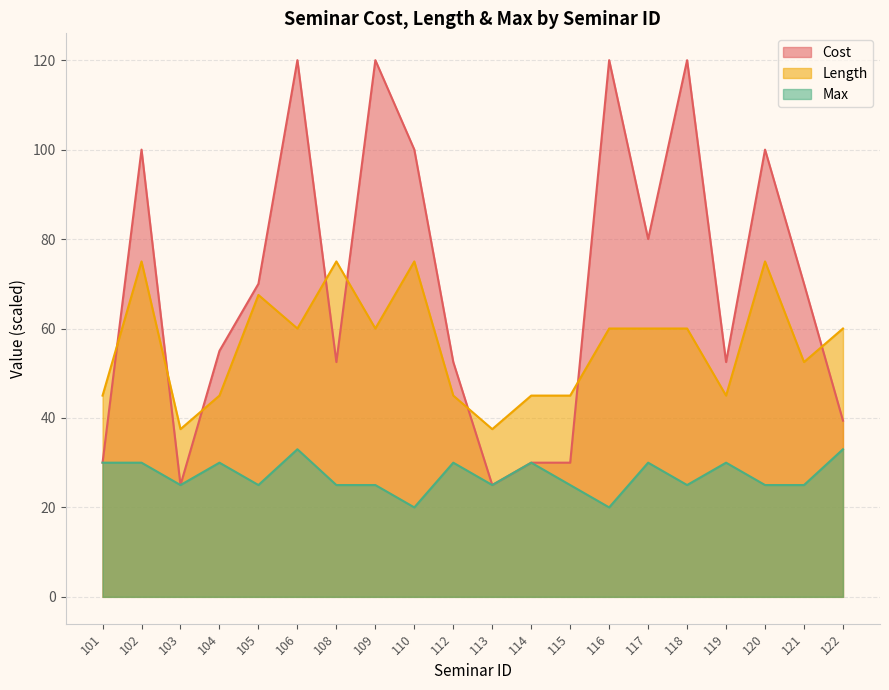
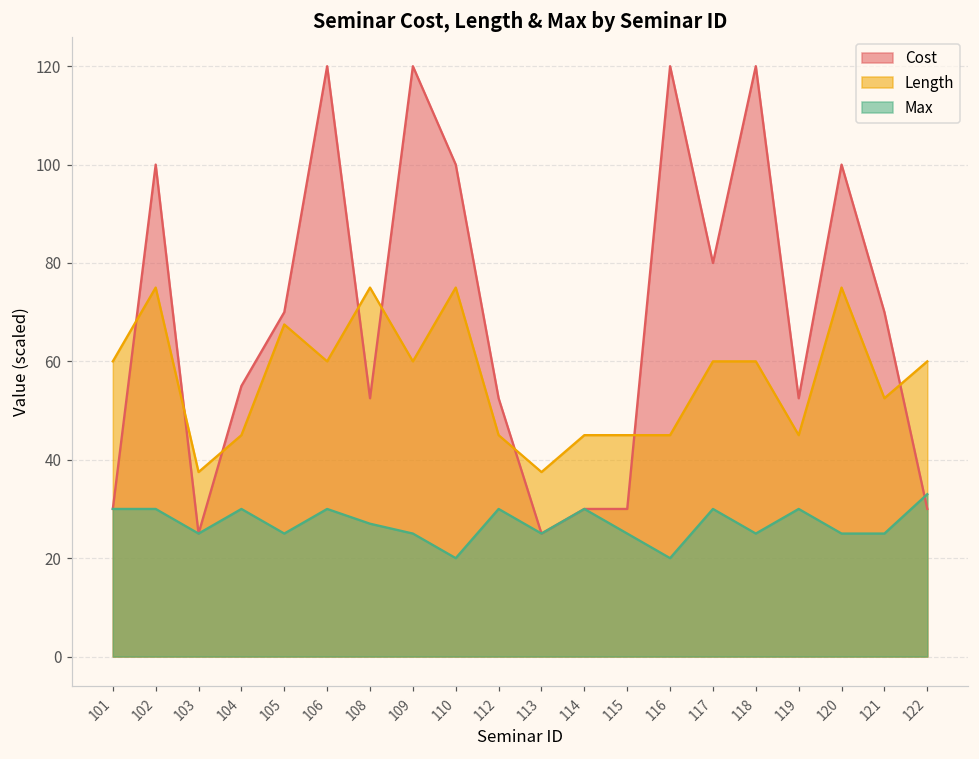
Length, 101: 45 -> 60
Max, 106: 33 -> 30
Max, 108: 25 -> 27
Length, 116: 60 -> 45
Cost, 122: 39 -> 30
